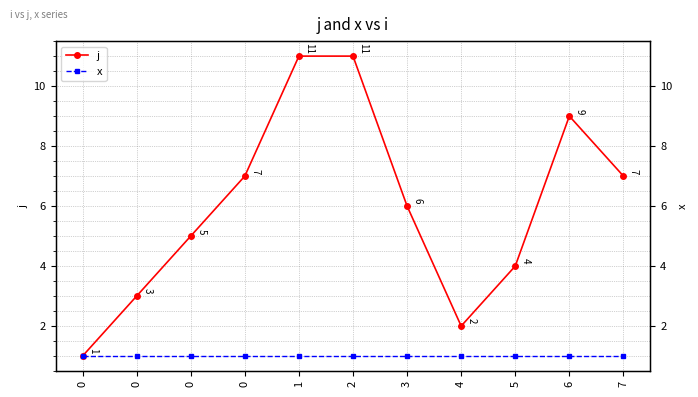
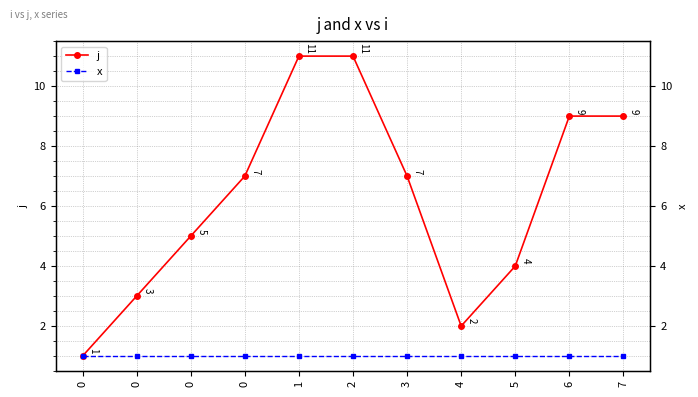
j, 3: 6 -> 7
j, 7: 7 -> 9
